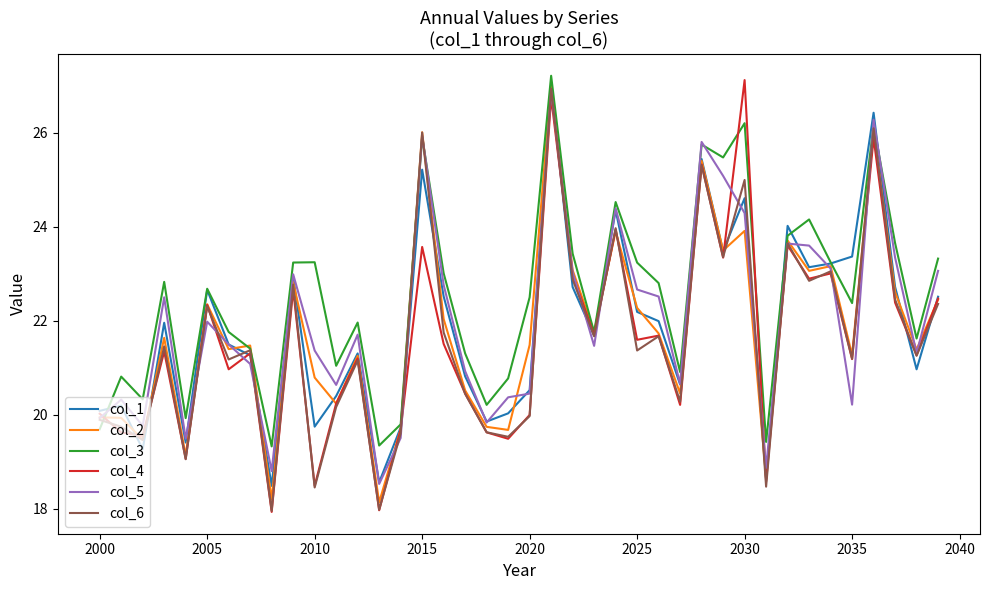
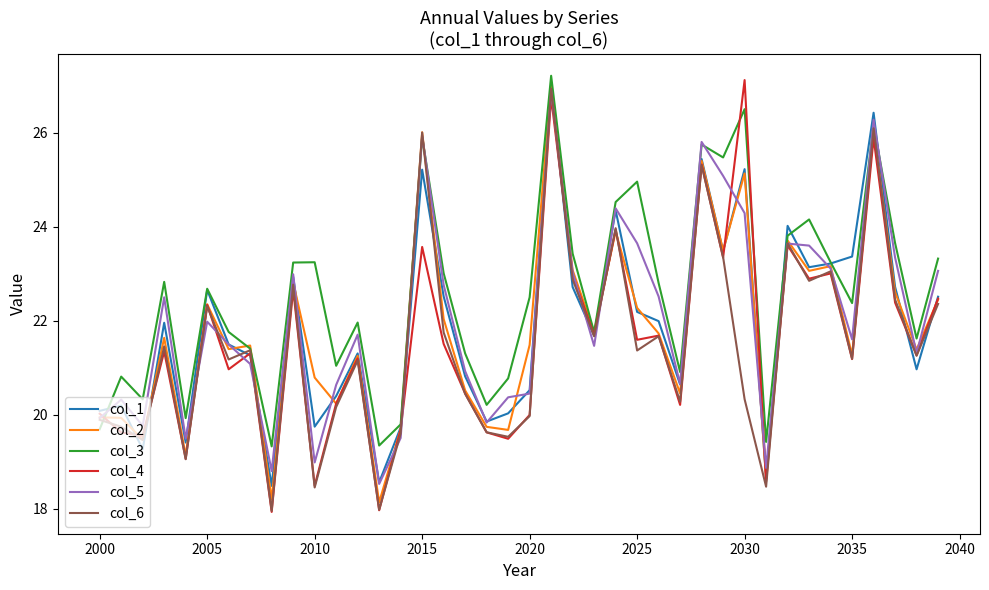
col_5, 2010: 21.4 -> 19.0
col_3, 2025: 23.2 -> 25.0
col_5, 2025: 22.7 -> 23.7
col_1, 2030: 24.6 -> 25.2
col_2, 2030: 23.9 -> 25.1
col_3, 2030: 26.2 -> 26.5
col_6, 2030: 25.0 -> 20.3
col_5, 2035: 20.2 -> 21.6
